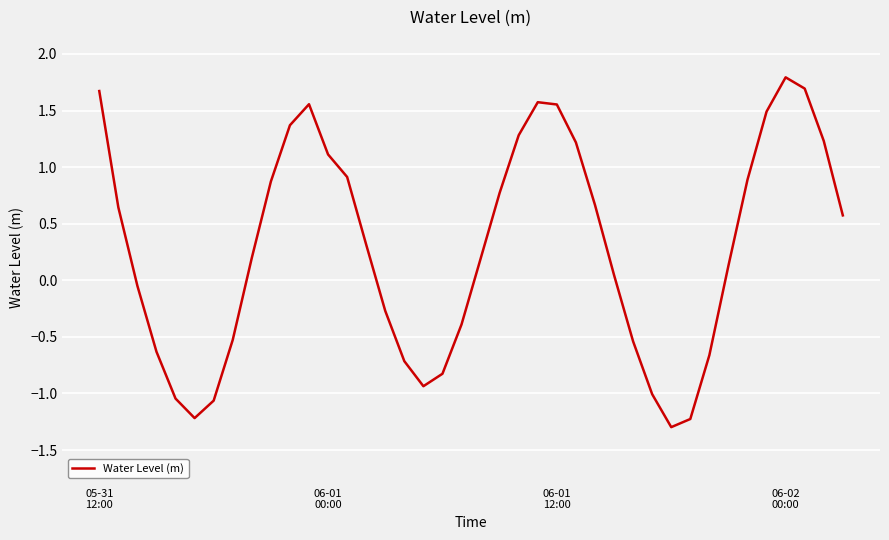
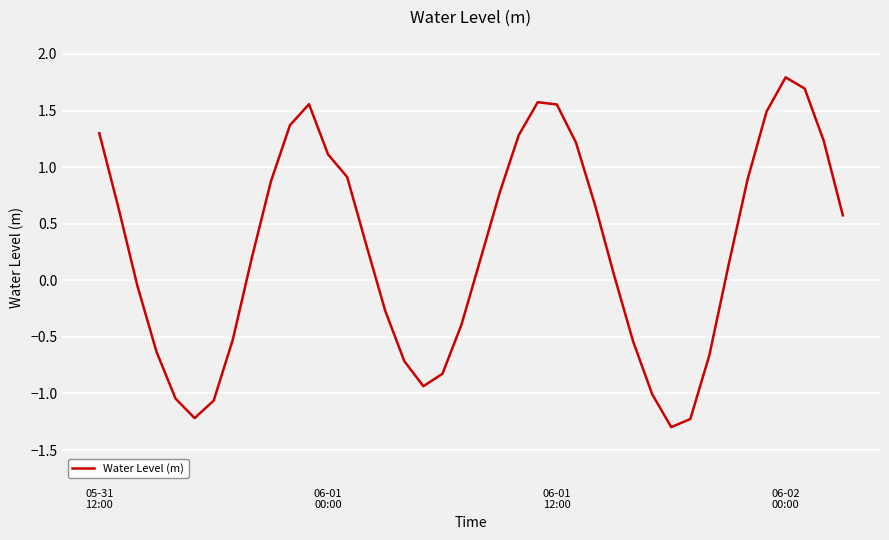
05-31 12:00: 1.67 -> 1.30
